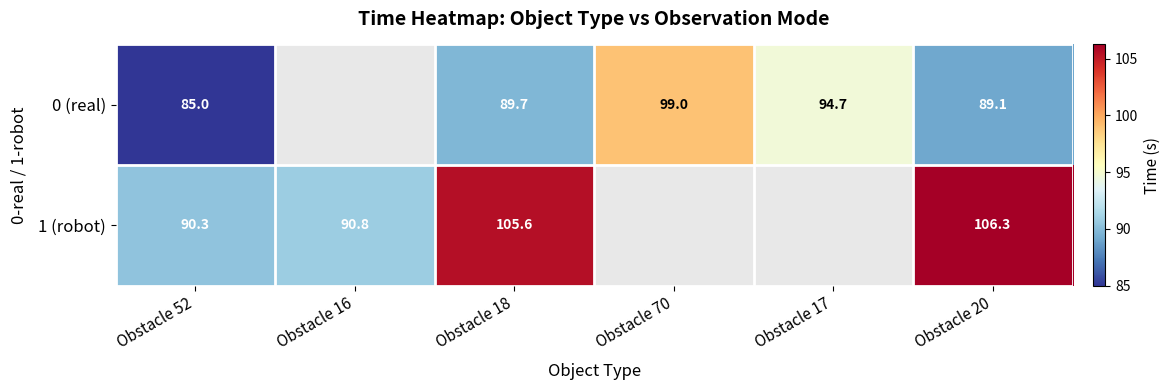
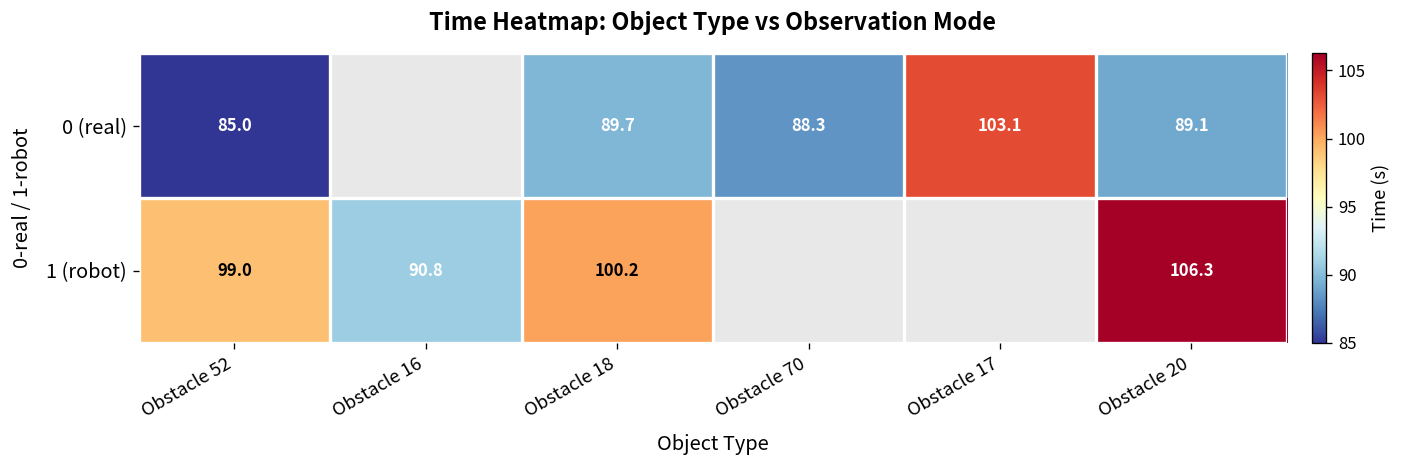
0 (real), Obstacle 70: 99.0 -> 88.3
0 (real), Obstacle 17: 94.7 -> 103.1
1 (robot), Obstacle 52: 90.3 -> 99.0
1 (robot), Obstacle 18: 105.6 -> 100.2
